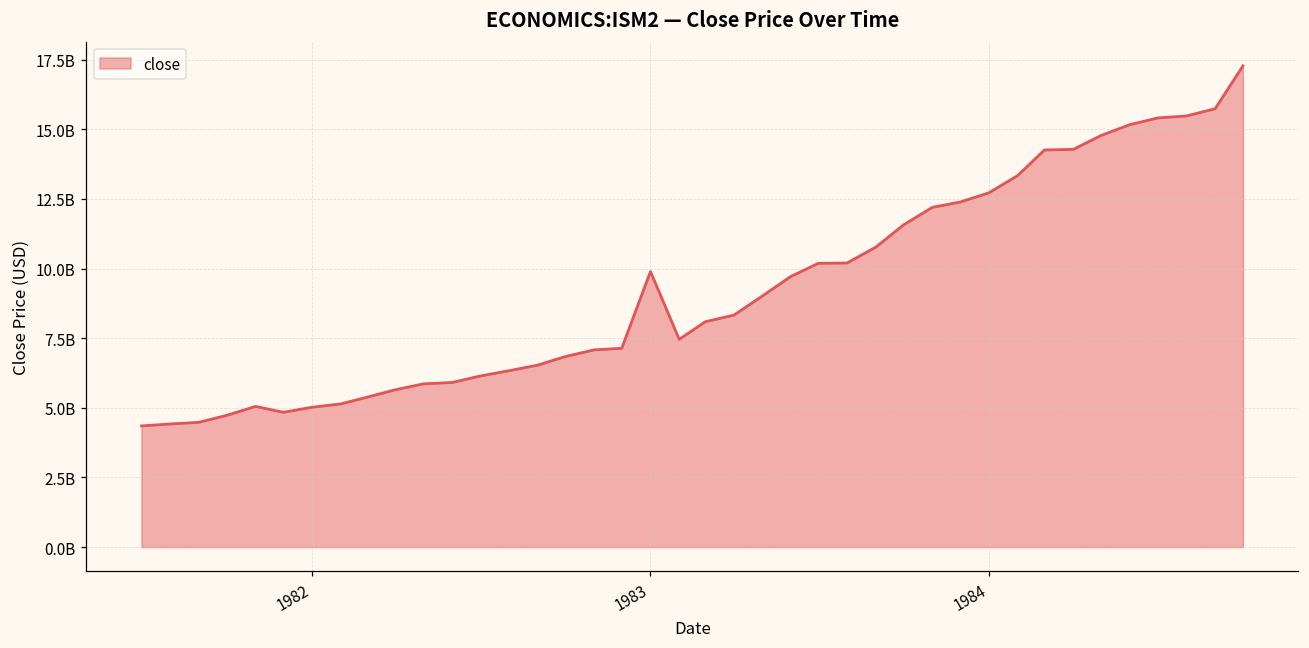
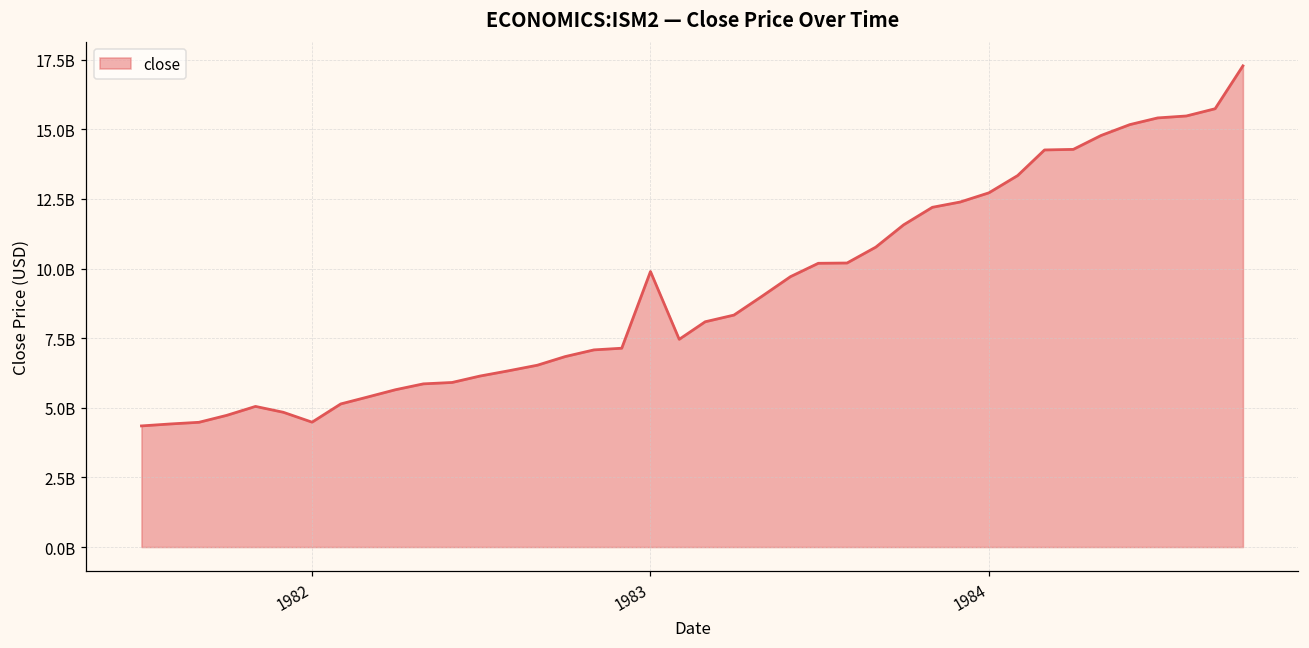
1982: 5000000000 -> 4500000000
